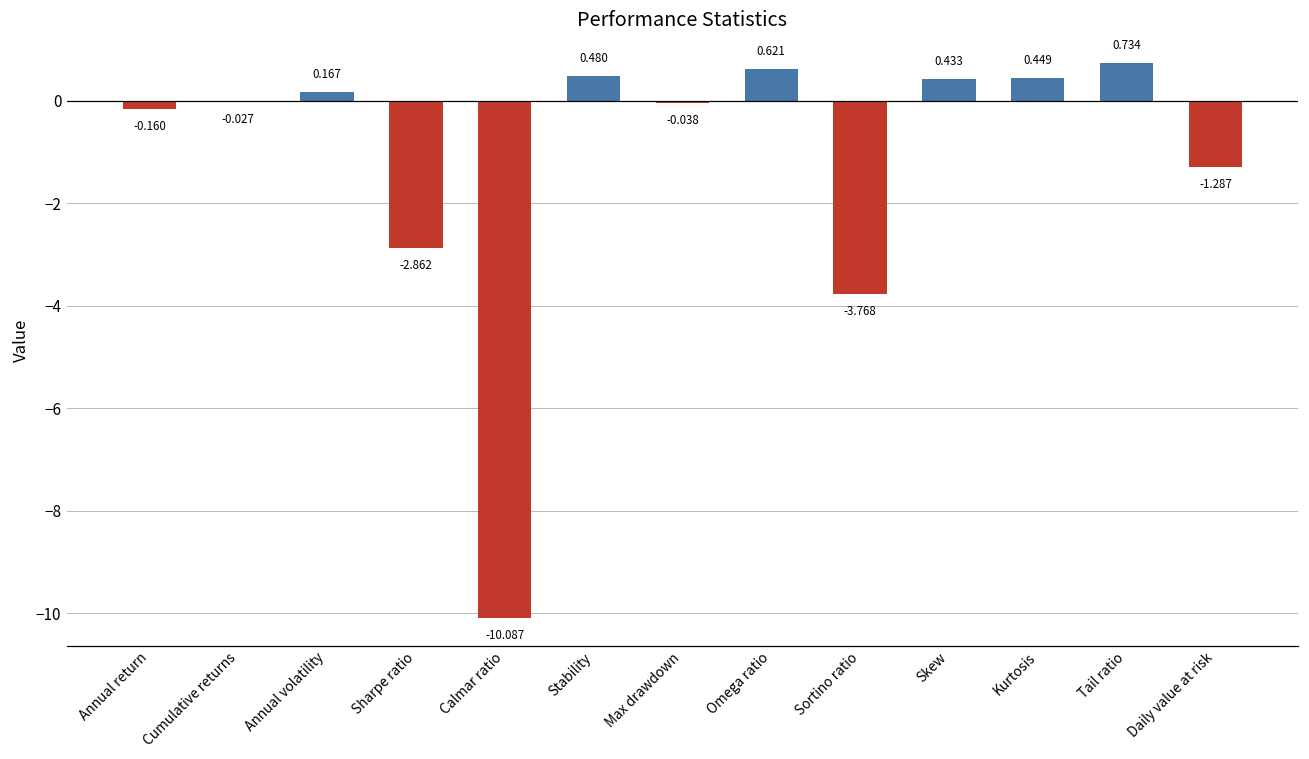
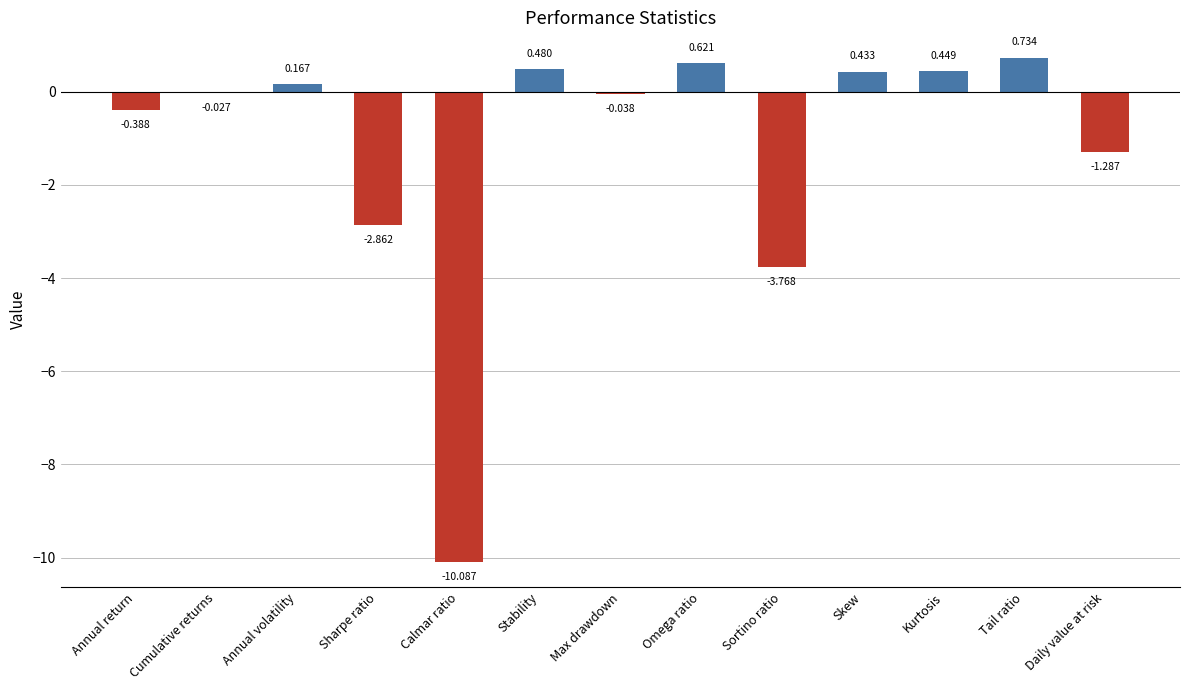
Annual return: -0.160 -> -0.388
